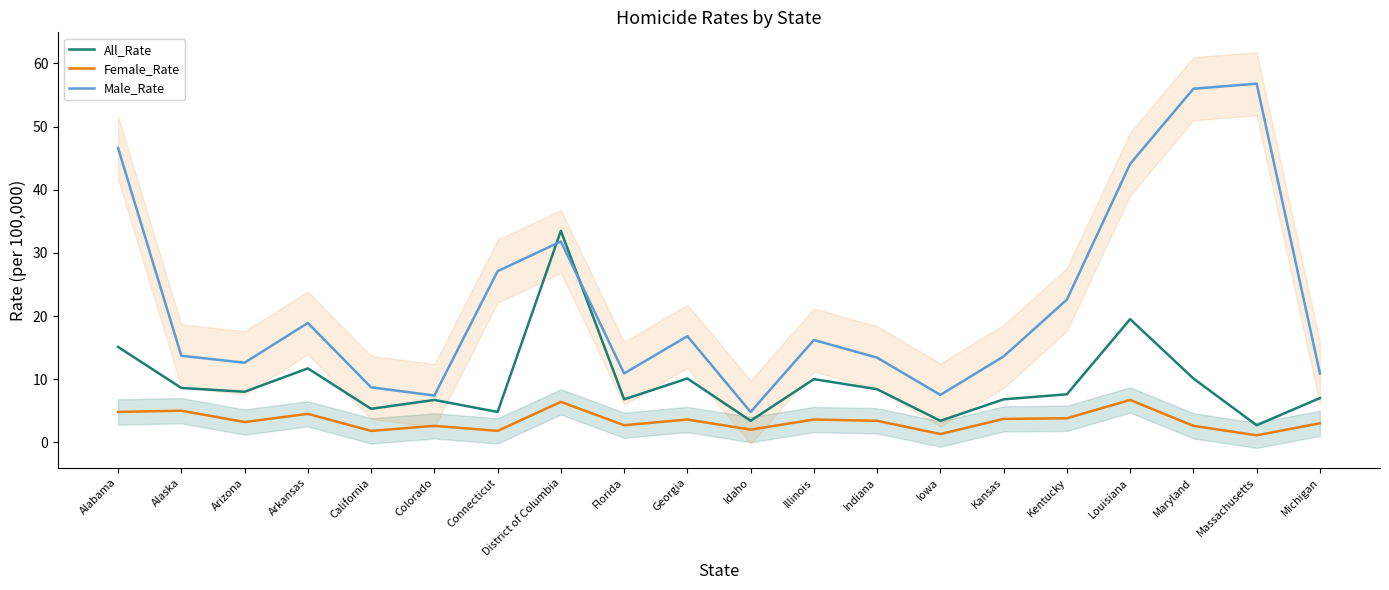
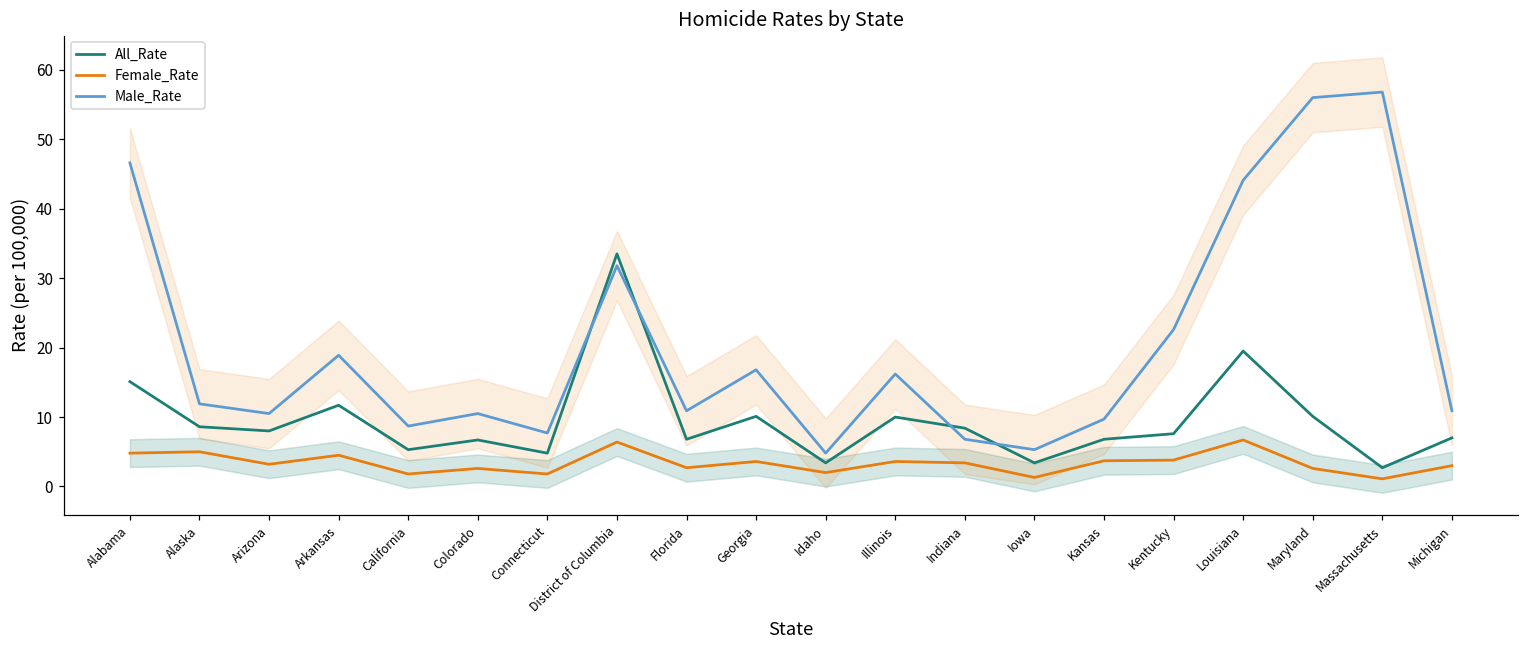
Male_Rate, Alaska: 14 -> 12
Male_Rate, Arizona: 13 -> 11
Male_Rate, Colorado: 7 -> 11
Male_Rate, Connecticut: 27 -> 8
Male_Rate, Indiana: 13 -> 7
Male_Rate, Iowa: 8 -> 5
Male_Rate, Kansas: 14 -> 10
